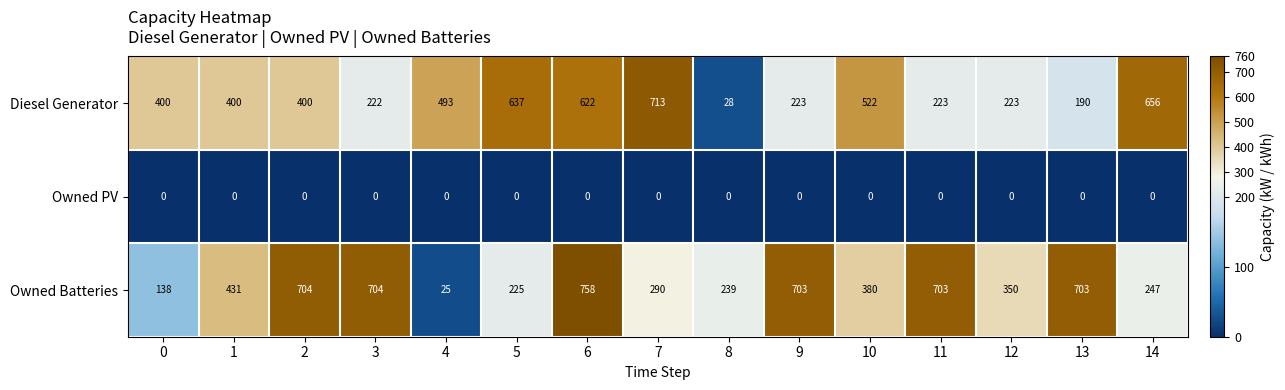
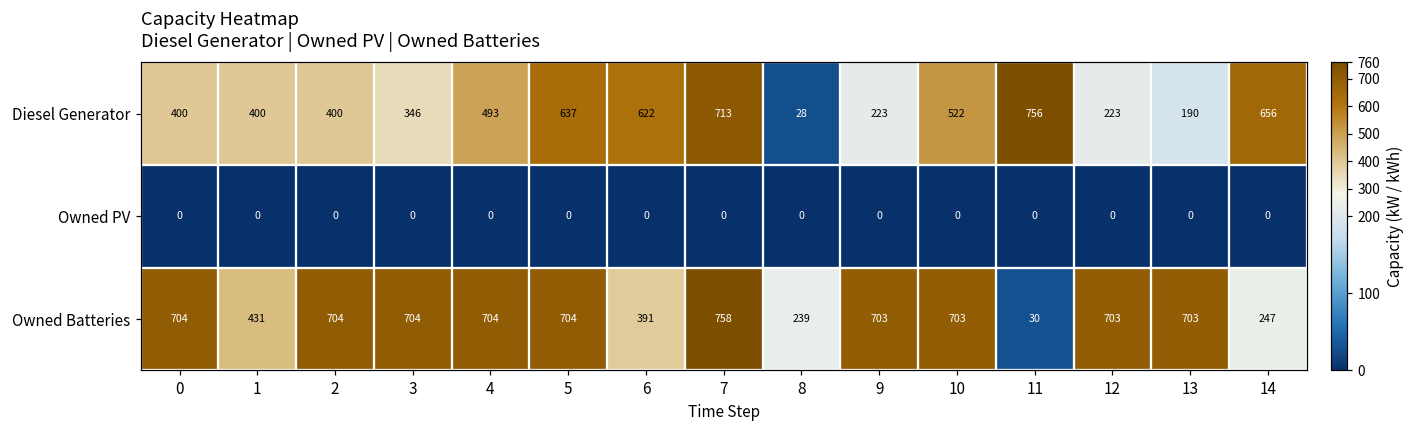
Diesel Generator, 3: 222 -> 346
Diesel Generator, 11: 223 -> 756
Owned Batteries, 0: 138 -> 704
Owned Batteries, 4: 25 -> 704
Owned Batteries, 5: 225 -> 704
Owned Batteries, 6: 758 -> 391
Owned Batteries, 7: 290 -> 758
Owned Batteries, 10: 380 -> 703
Owned Batteries, 11: 703 -> 30
Owned Batteries, 12: 350 -> 703
